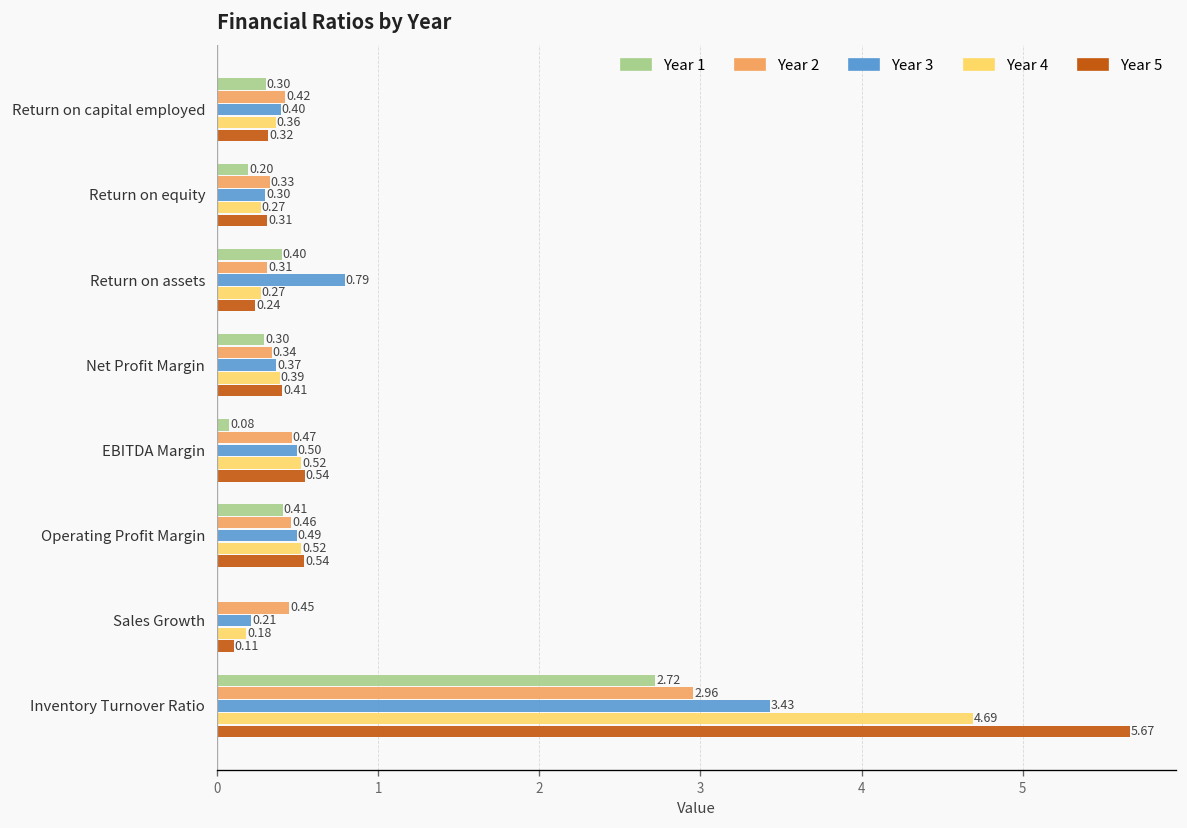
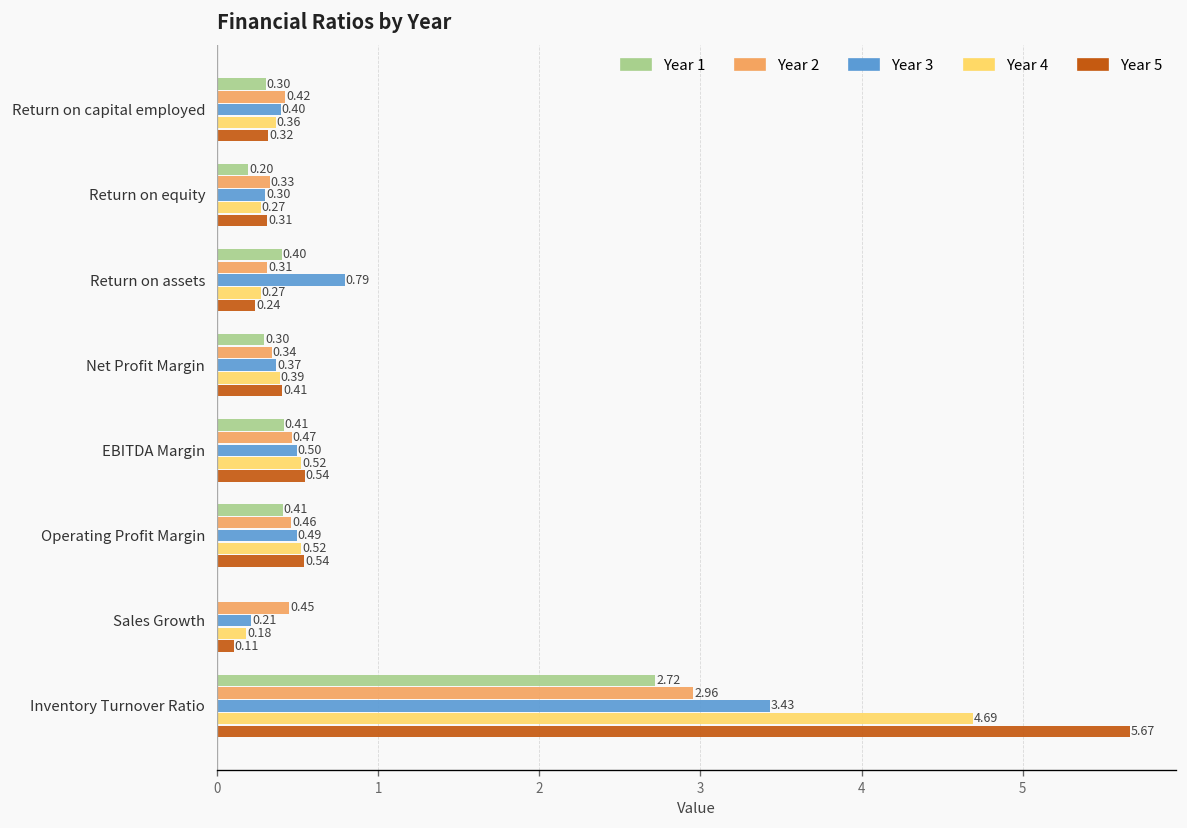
Year 1, EBITDA Margin: 0.08 -> 0.41
